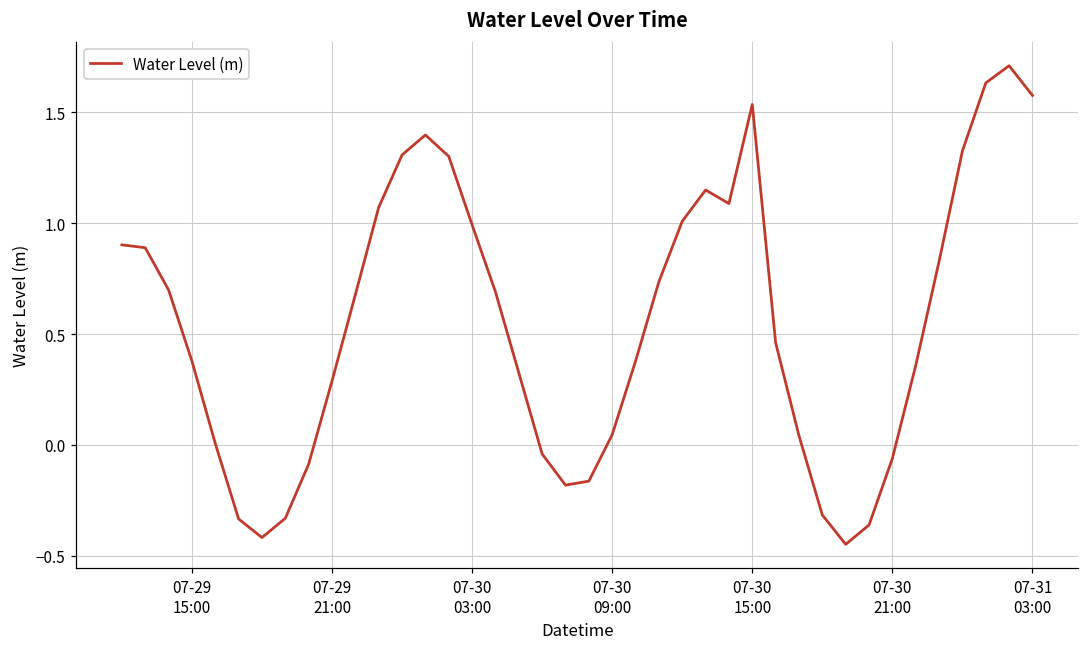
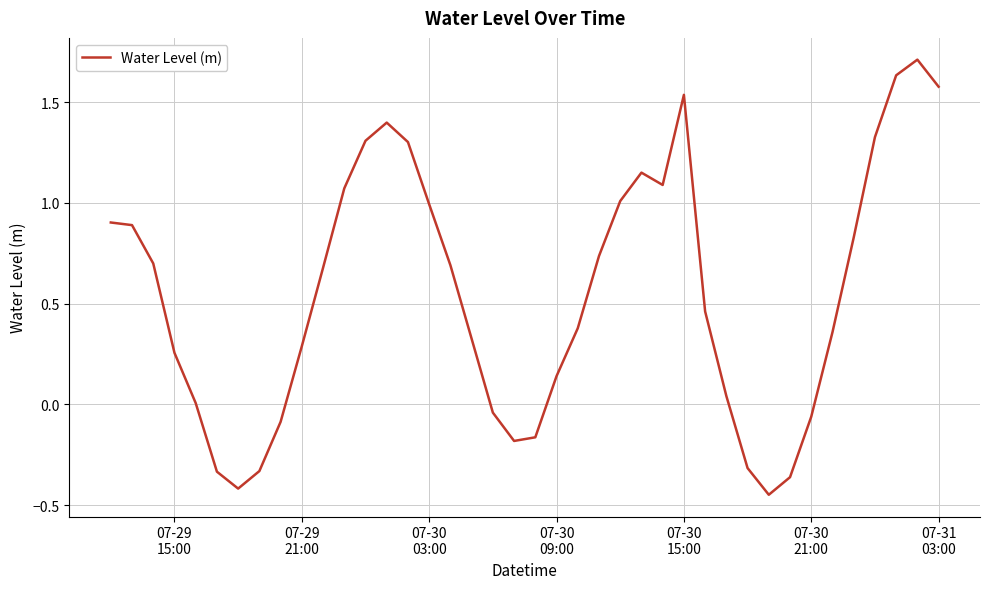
07-29 15:00: 0.38 -> 0.26
07-30 09:00: 0.05 -> 0.14
